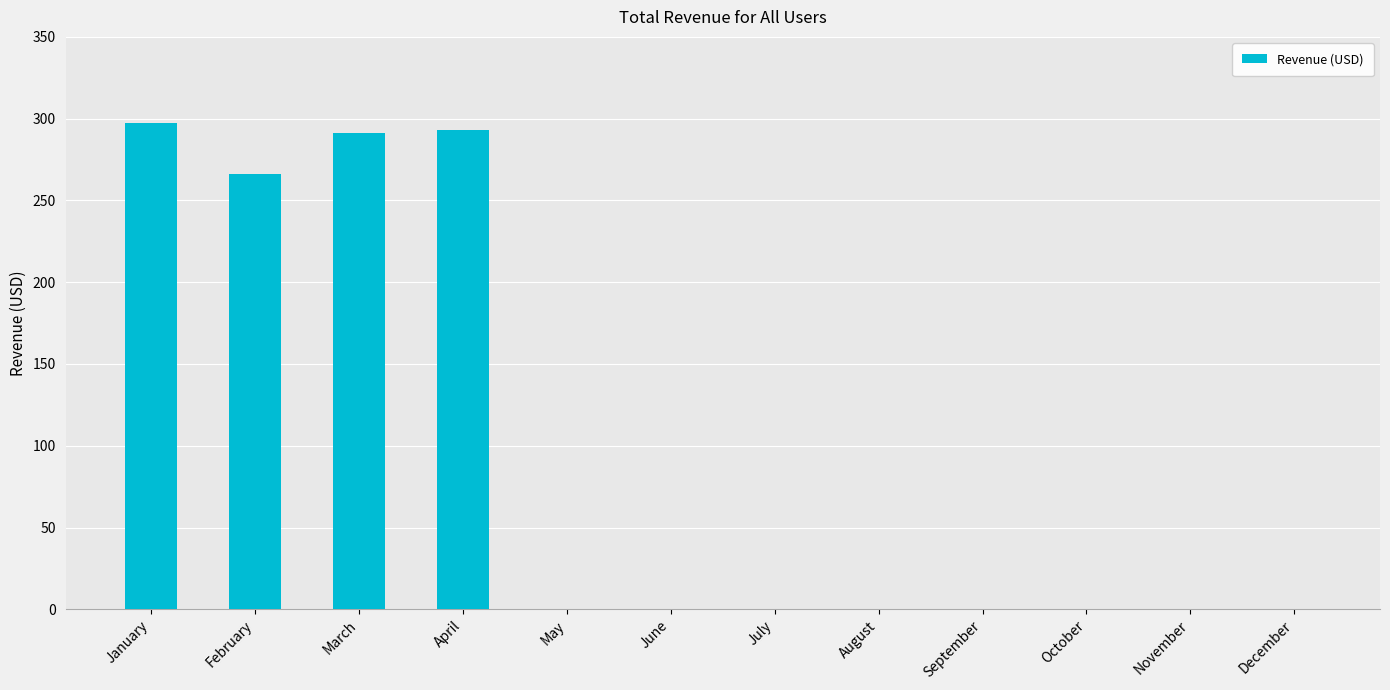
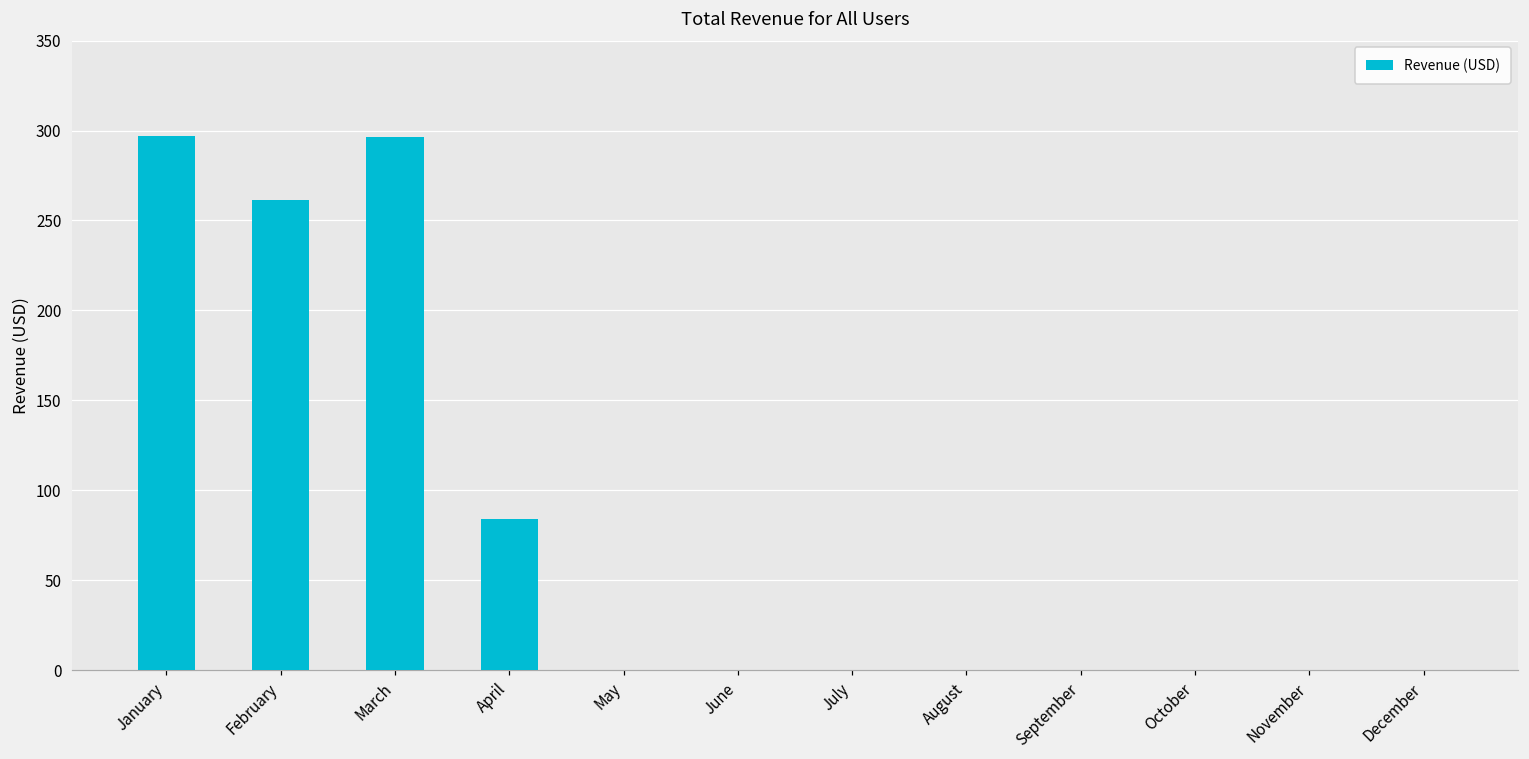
February: 266 -> 261
March: 291 -> 296
April: 293 -> 84
